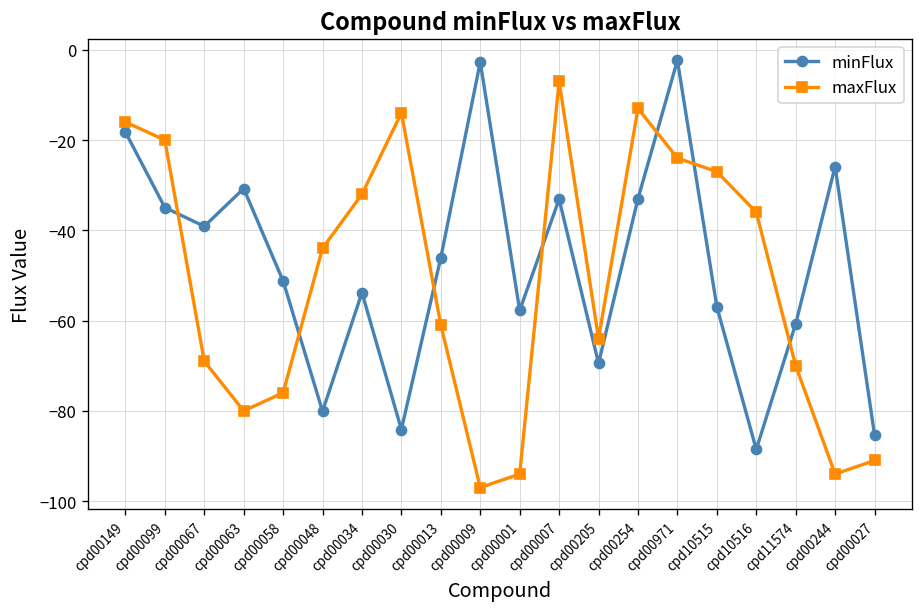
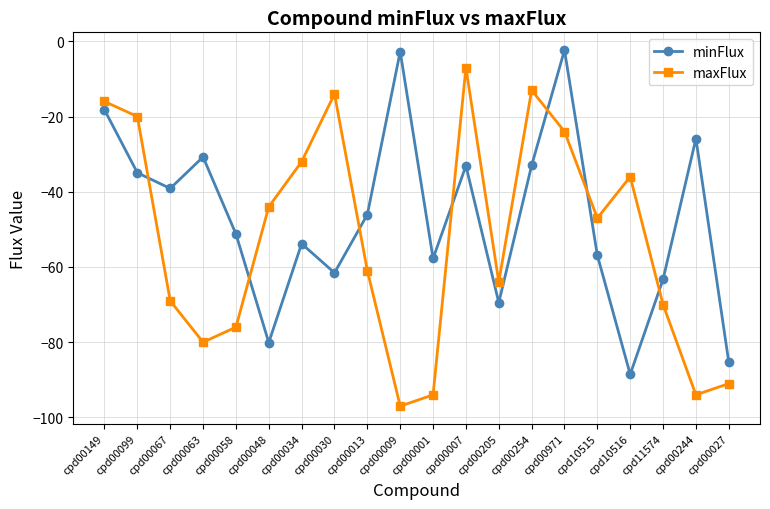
minFlux, cpd00030: -84 -> -62
maxFlux, cpd10515: -27 -> -47
minFlux, cpd11574: -61 -> -63
